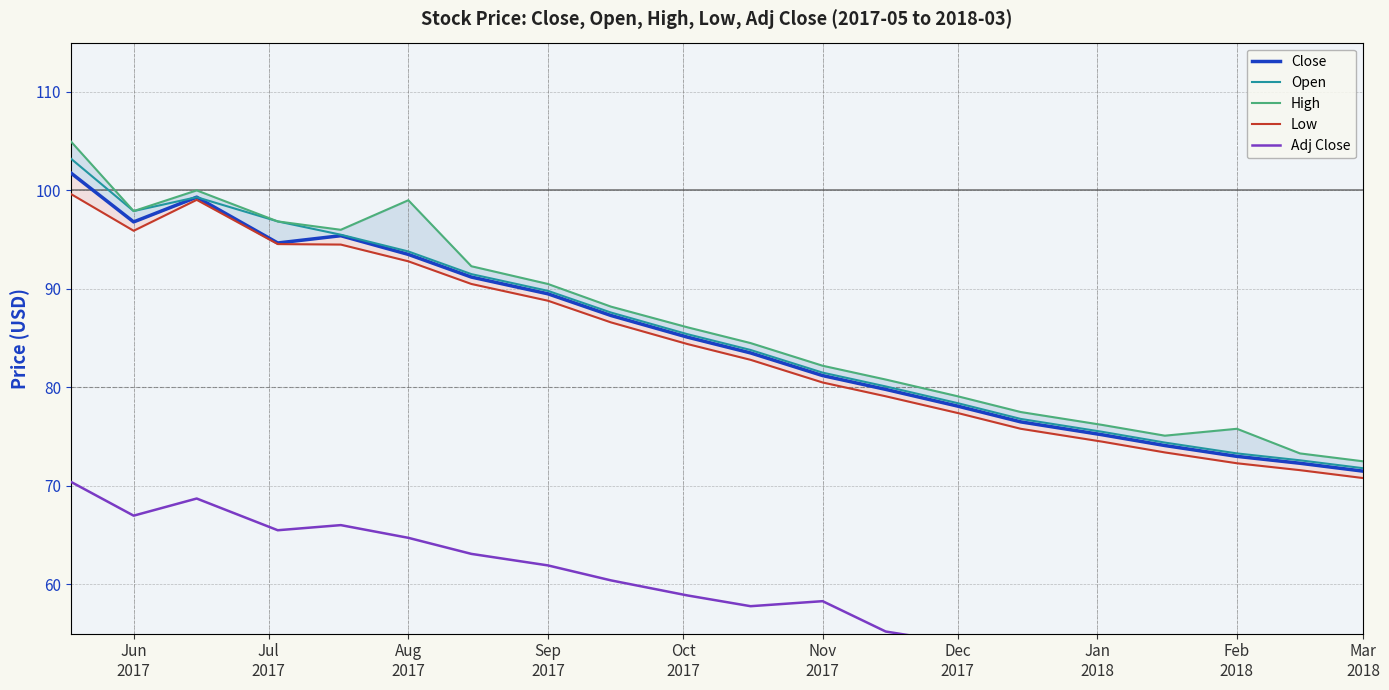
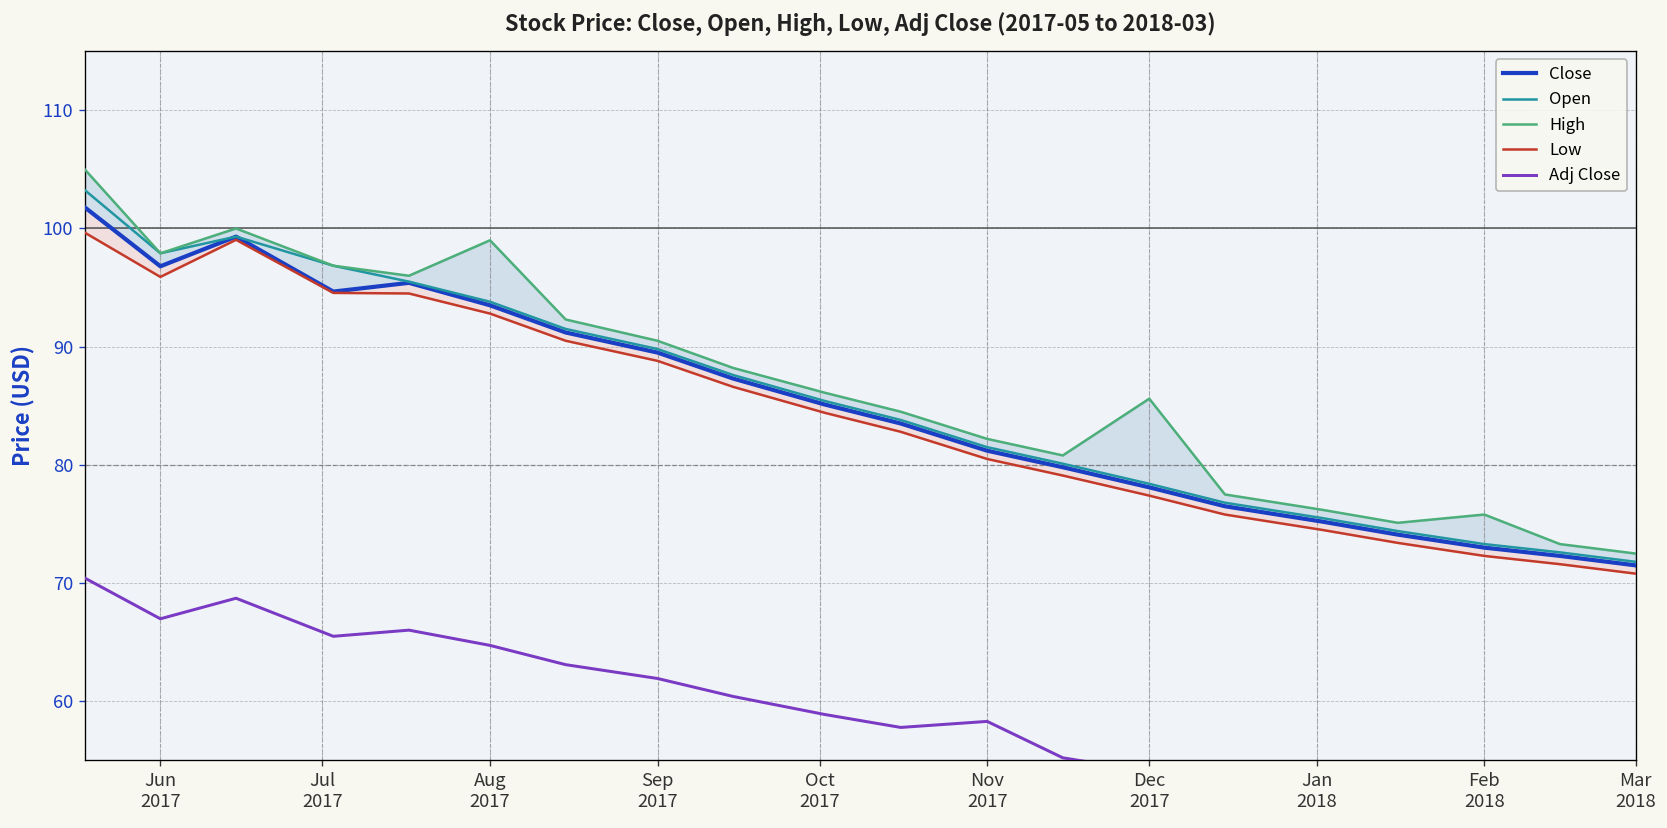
High, Dec 2017: 79 -> 86
